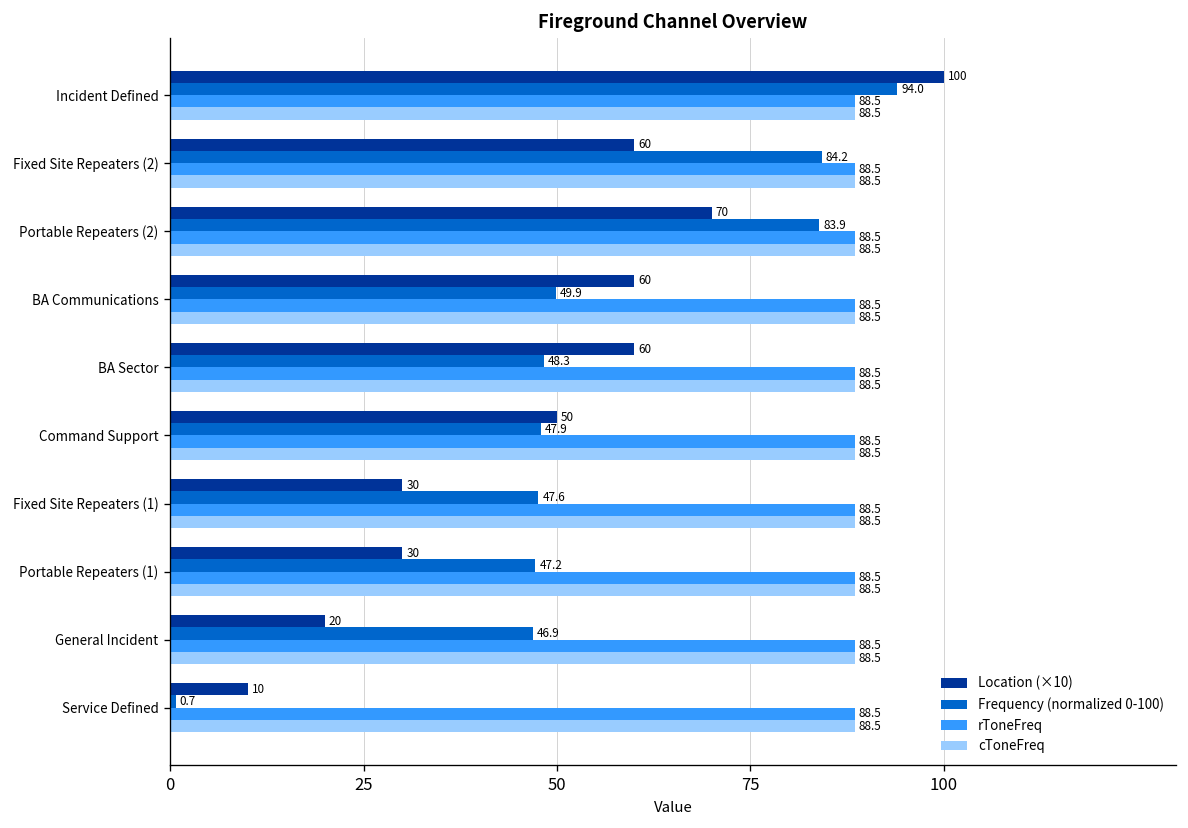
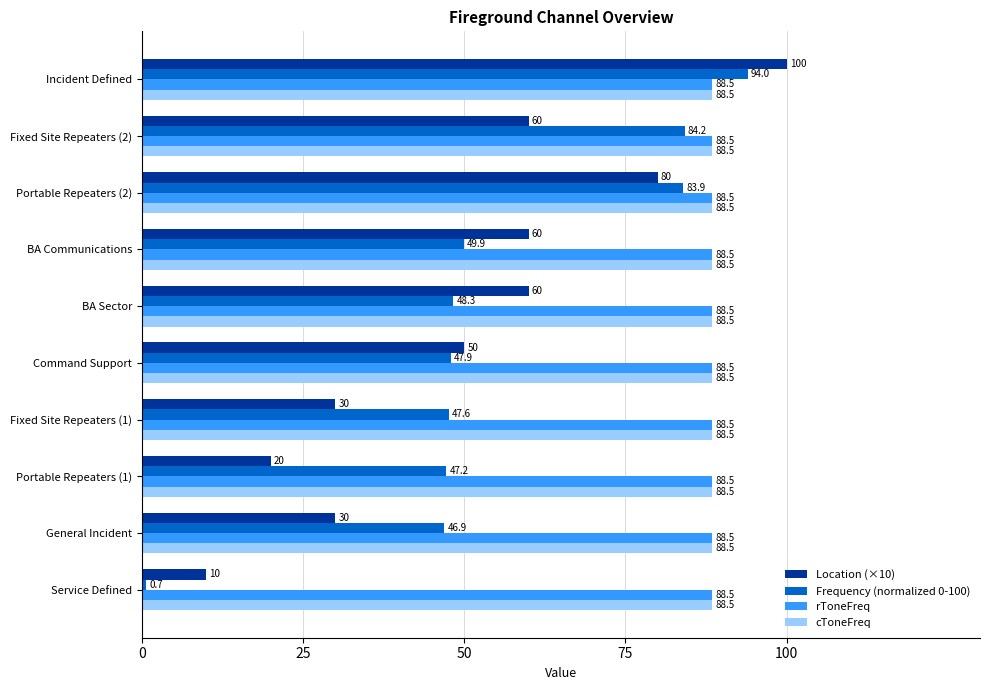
Location (×10), Portable Repeaters (2): 70 -> 80
Location (×10), Portable Repeaters (1): 30 -> 20
Location (×10), General Incident: 20 -> 30
